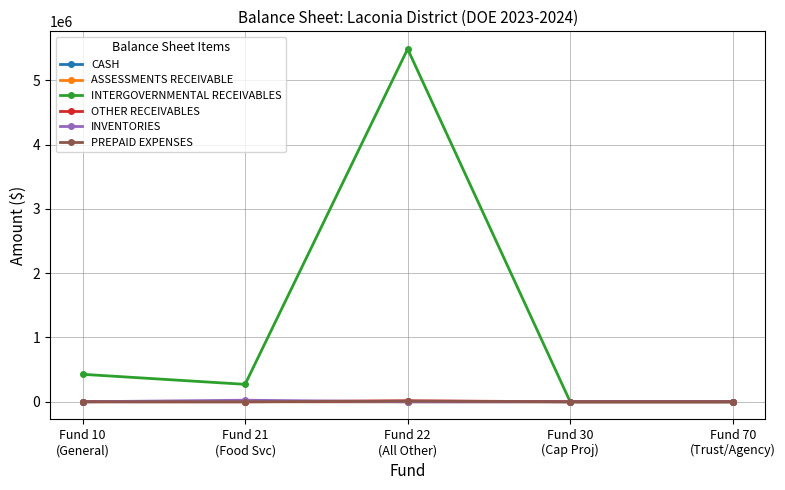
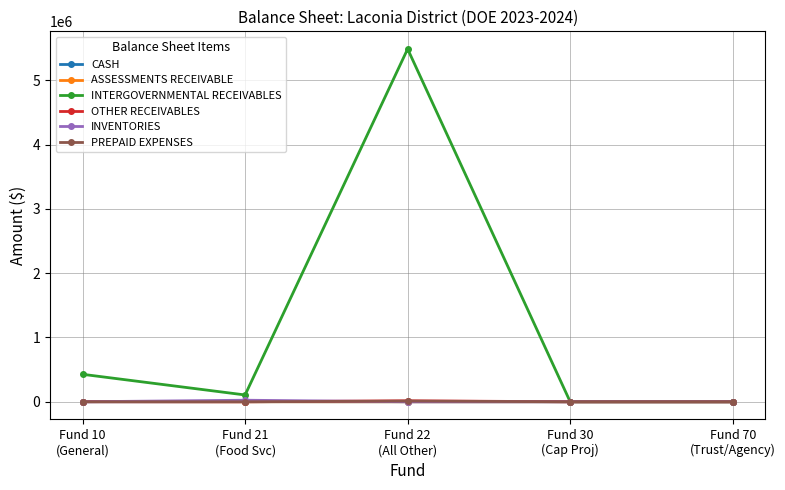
INTERGOVERNMENTAL RECEIVABLES, Fund 21 (Food Svc): 300000 -> 100000
